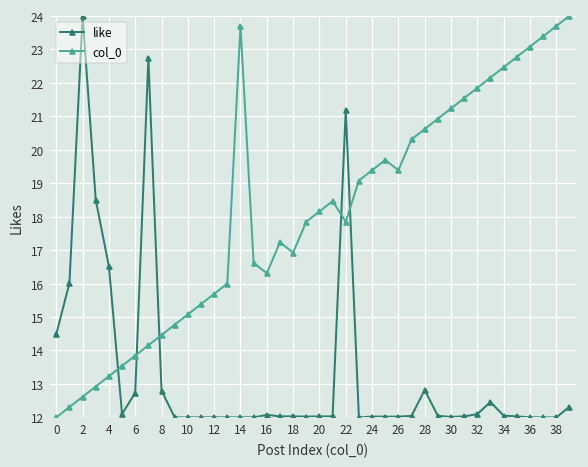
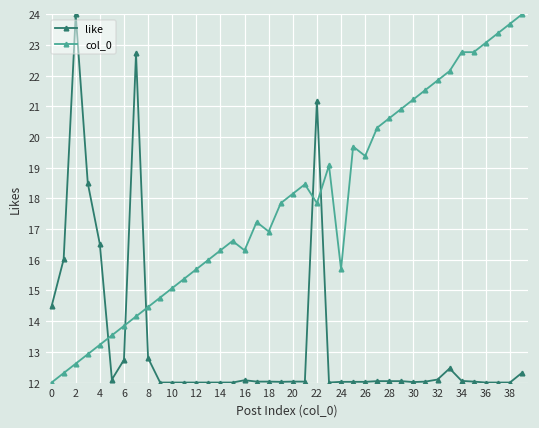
col_0, 14: 23.7 -> 16.3
col_0, 24: 19.4 -> 15.7
like, 28: 12.8 -> 12.0
col_0, 34: 22.5 -> 22.8
